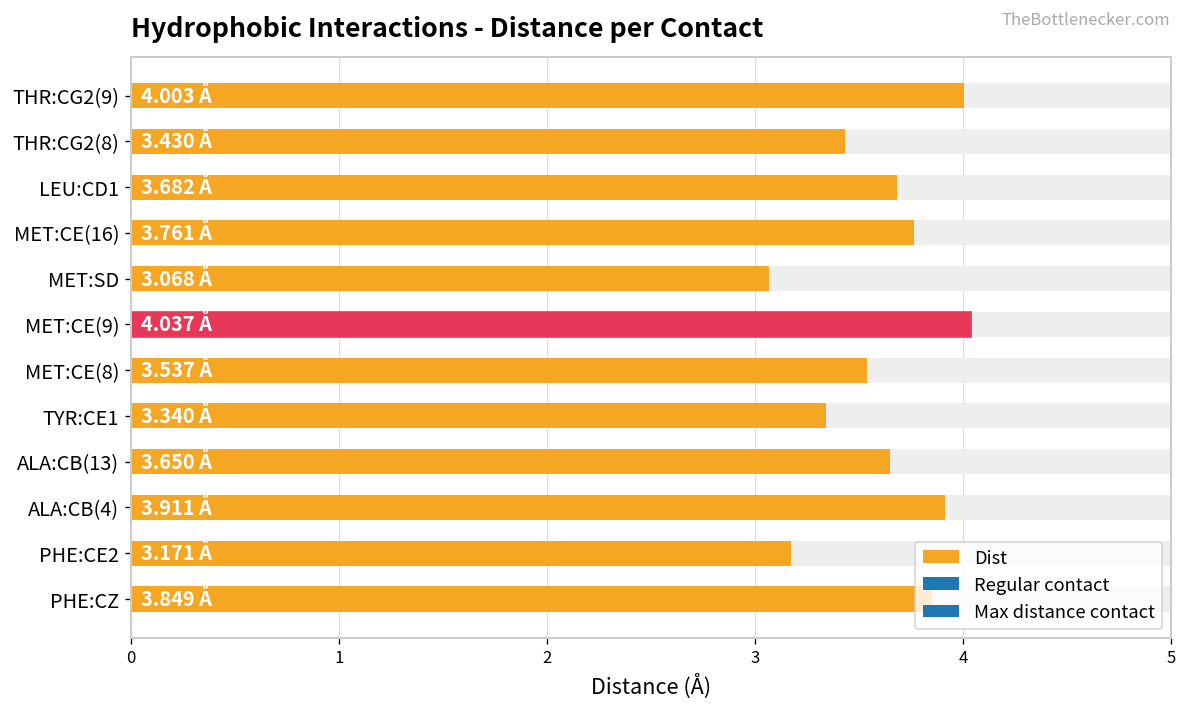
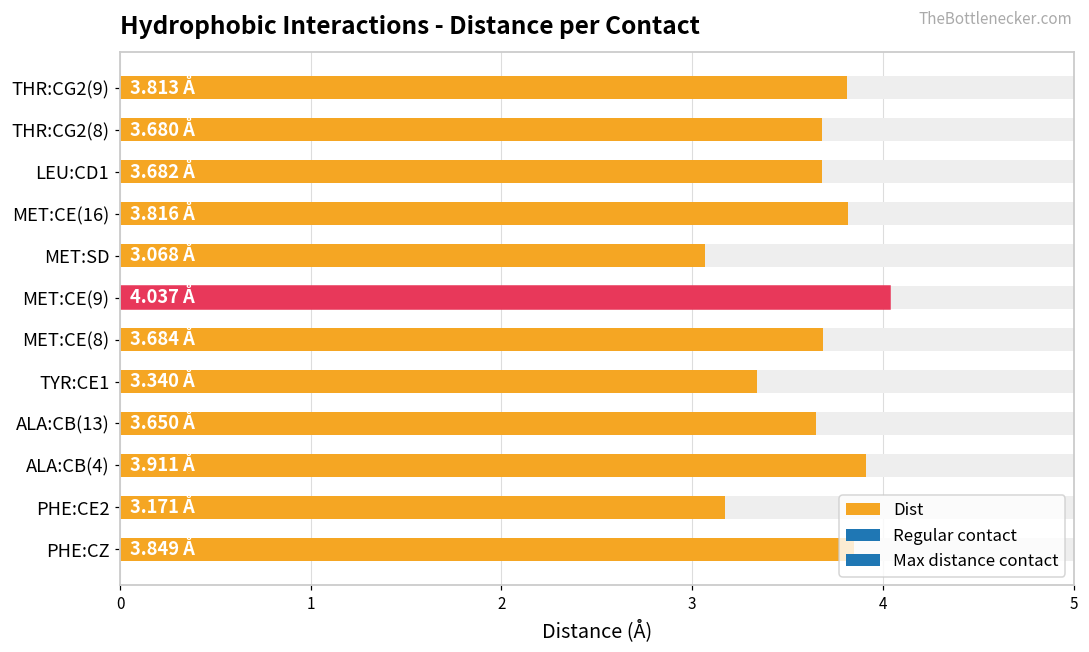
Dist, THR:CG2(9): 4.003 -> 3.813
Dist, THR:CG2(8): 3.430 -> 3.680
Dist, MET:CE(16): 3.761 -> 3.816
Dist, MET:CE(8): 3.537 -> 3.684
